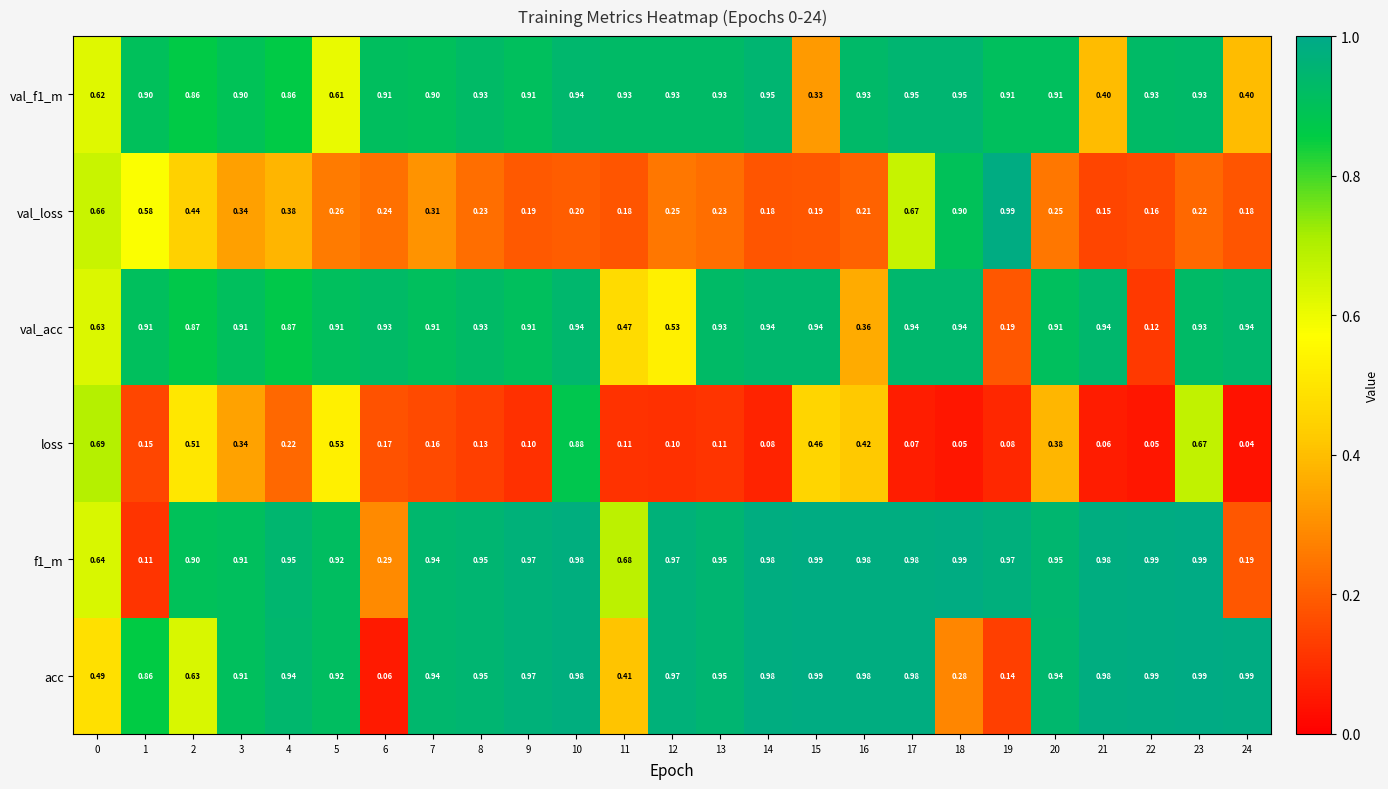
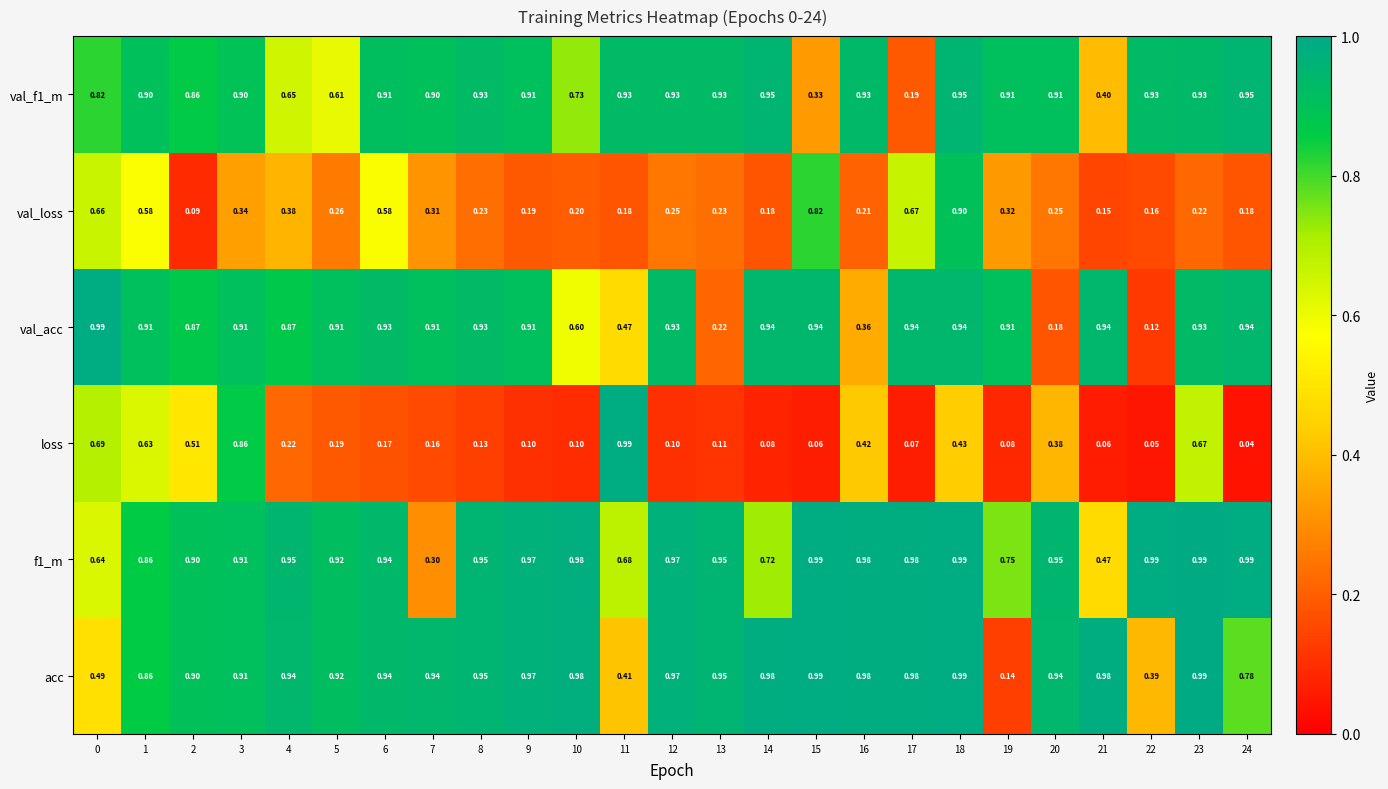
val_f1_m, 0: 0.62 -> 0.82
val_f1_m, 4: 0.86 -> 0.65
val_f1_m, 10: 0.94 -> 0.73
val_f1_m, 17: 0.95 -> 0.19
val_f1_m, 24: 0.40 -> 0.95
val_loss, 2: 0.44 -> 0.09
val_loss, 6: 0.24 -> 0.58
val_loss, 15: 0.19 -> 0.82
val_loss, 19: 0.99 -> 0.32
val_acc, 0: 0.63 -> 0.99
val_acc, 10: 0.94 -> 0.60
val_acc, 12: 0.53 -> 0.93
val_acc, 13: 0.93 -> 0.22
val_acc, 19: 0.19 -> 0.91
val_acc, 20: 0.91 -> 0.18
loss, 1: 0.15 -> 0.63
loss, 3: 0.34 -> 0.86
loss, 5: 0.53 -> 0.19
loss, 10: 0.88 -> 0.10
loss, 11: 0.11 -> 0.99
loss, 15: 0.46 -> 0.06
loss, 18: 0.05 -> 0.43
f1_m, 1: 0.11 -> 0.86
f1_m, 6: 0.29 -> 0.94
f1_m, 7: 0.94 -> 0.30
f1_m, 14: 0.98 -> 0.72
f1_m, 19: 0.97 -> 0.75
f1_m, 21: 0.98 -> 0.47
f1_m, 24: 0.19 -> 0.99
acc, 2: 0.63 -> 0.90
acc, 6: 0.06 -> 0.94
acc, 18: 0.28 -> 0.99
acc, 22: 0.99 -> 0.39
acc, 24: 0.99 -> 0.78
